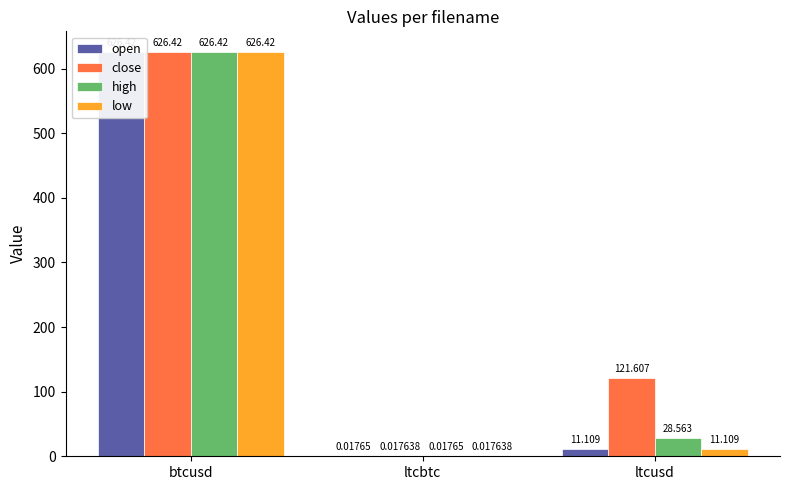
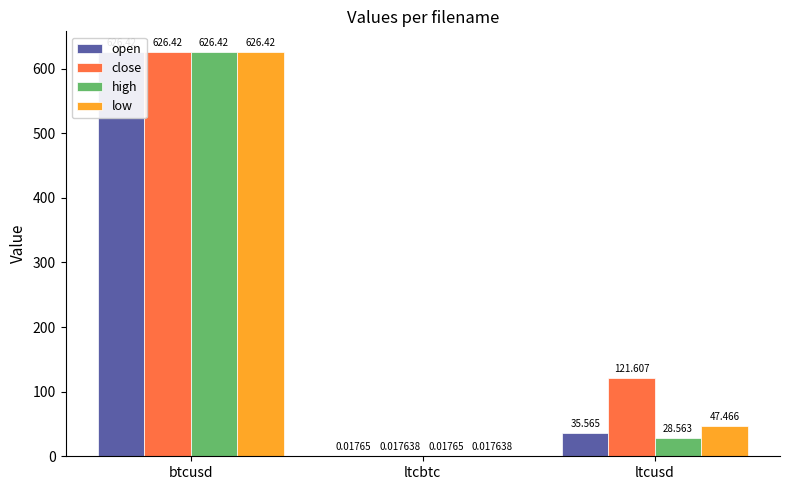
open, ltcusd: 11.109 -> 35.565
low, ltcusd: 11.109 -> 47.466
